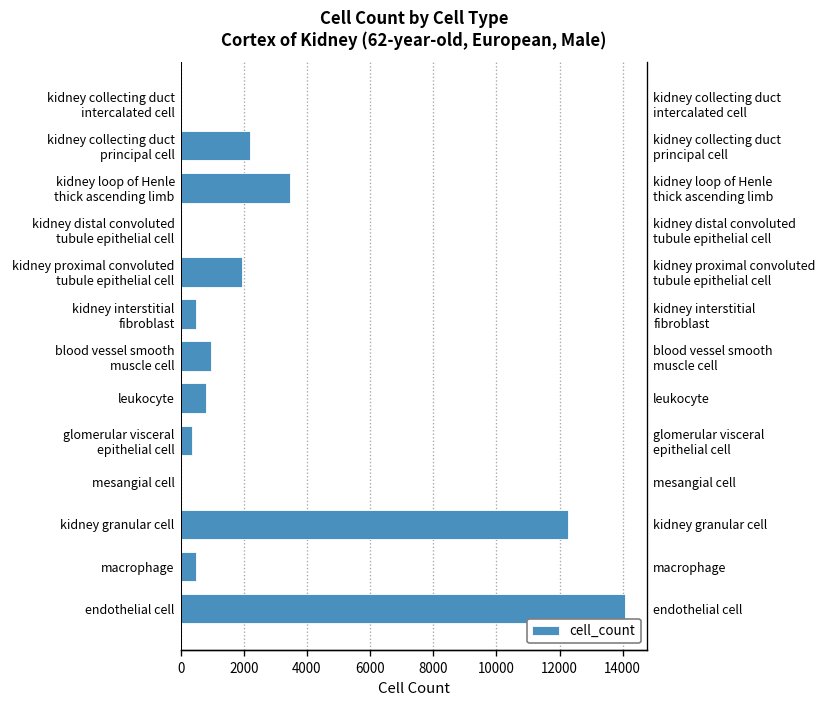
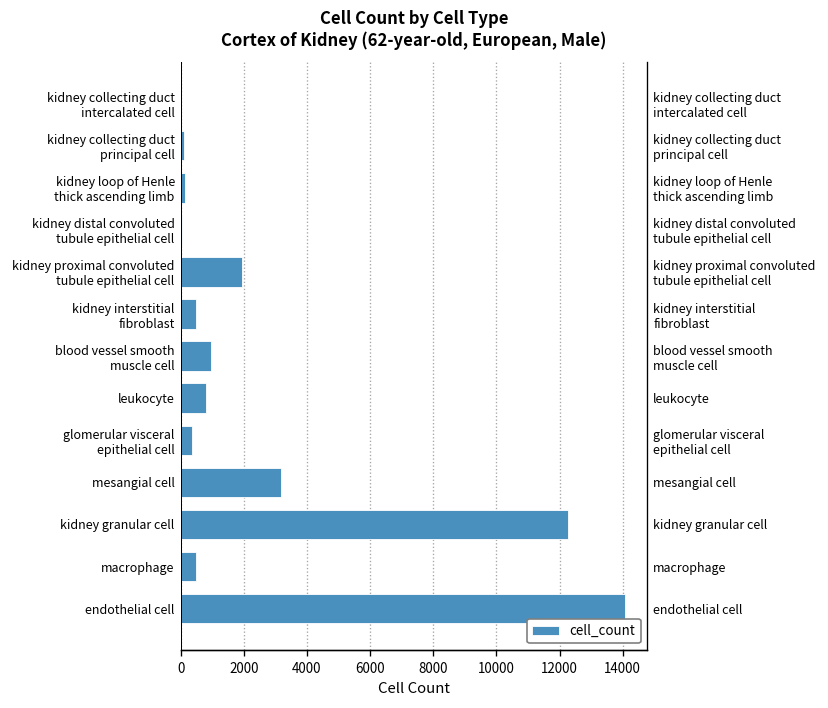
kidney collecting duct principal cell: 2200 -> 100
kidney loop of Henle thick ascending limb: 3500 -> 100
mesangial cell: 0 -> 3200
